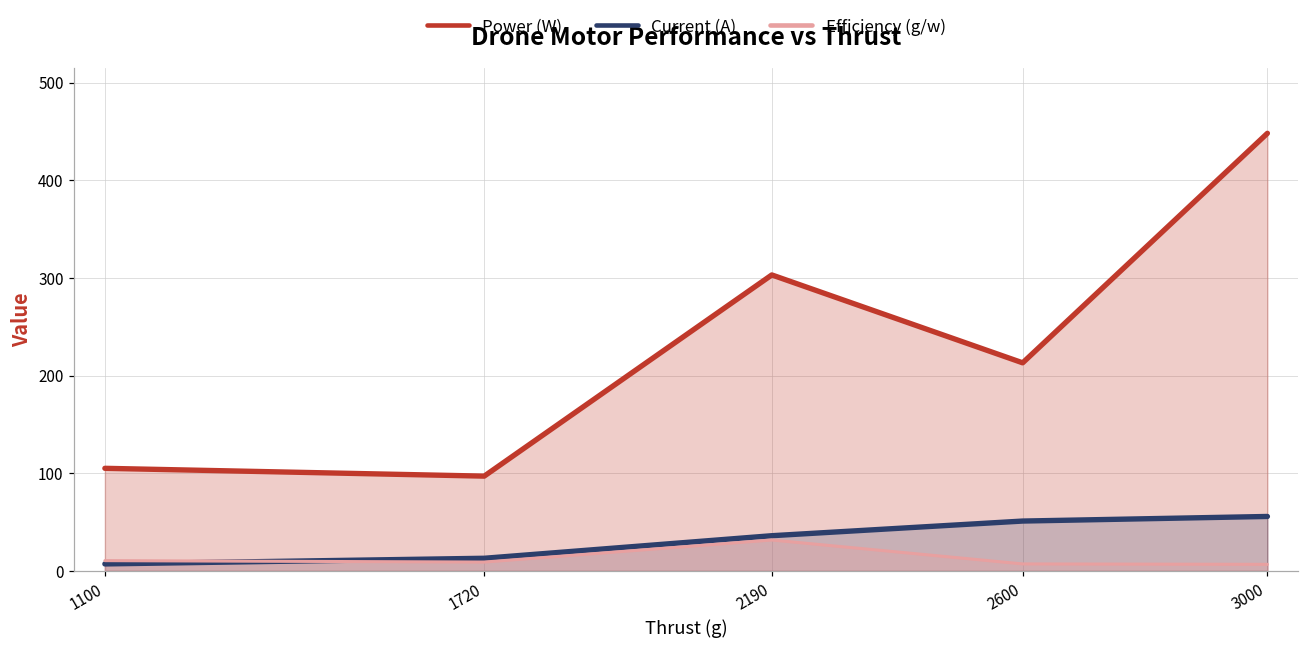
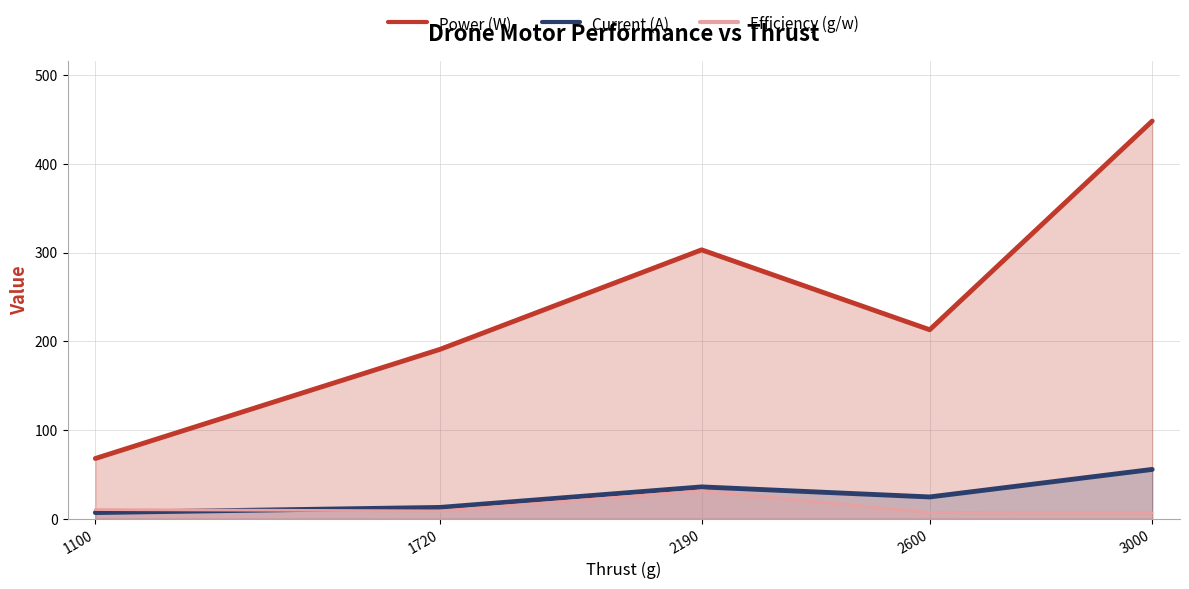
Power (W), 1100: 110 -> 70
Power (W), 1720: 100 -> 190
Current (A), 2600: 50 -> 20
